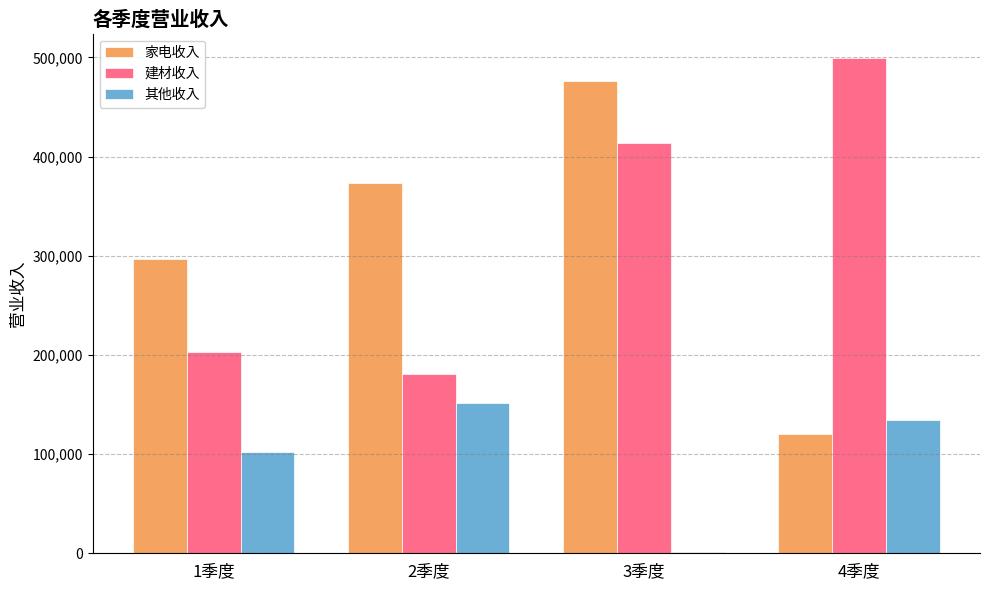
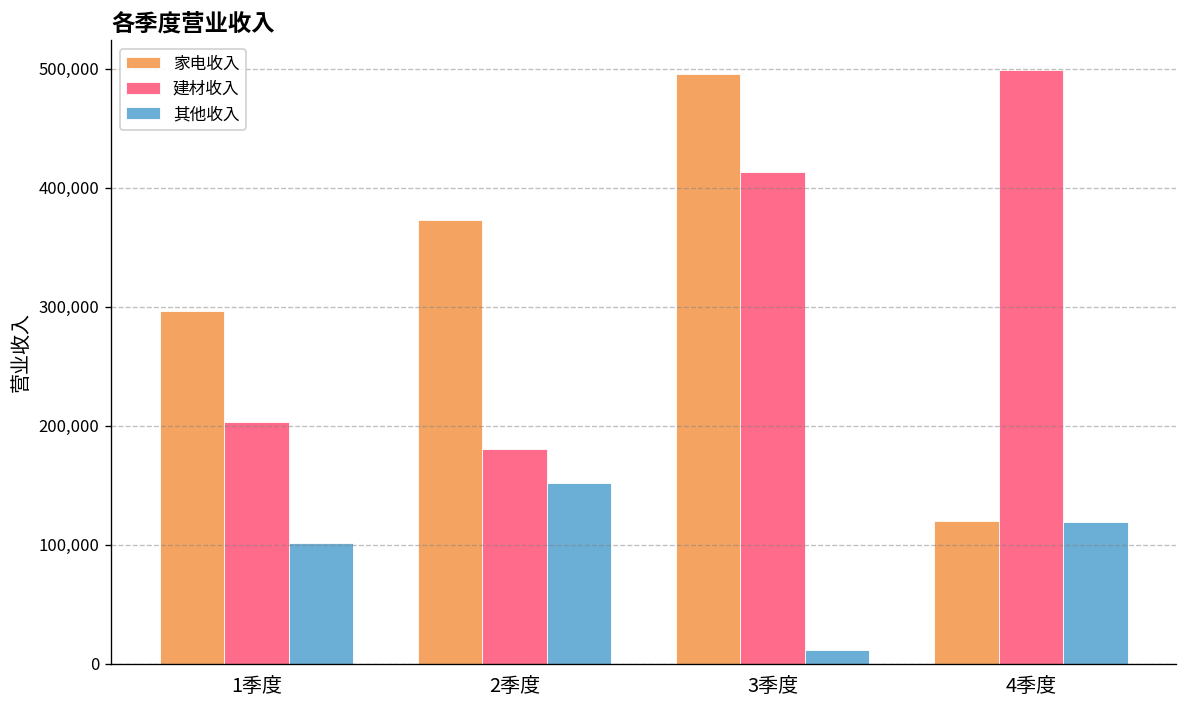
家电收入, 3季度: 480,000 -> 500,000
其他收入, 3季度: 0 -> 10,000
其他收入, 4季度: 130,000 -> 120,000
